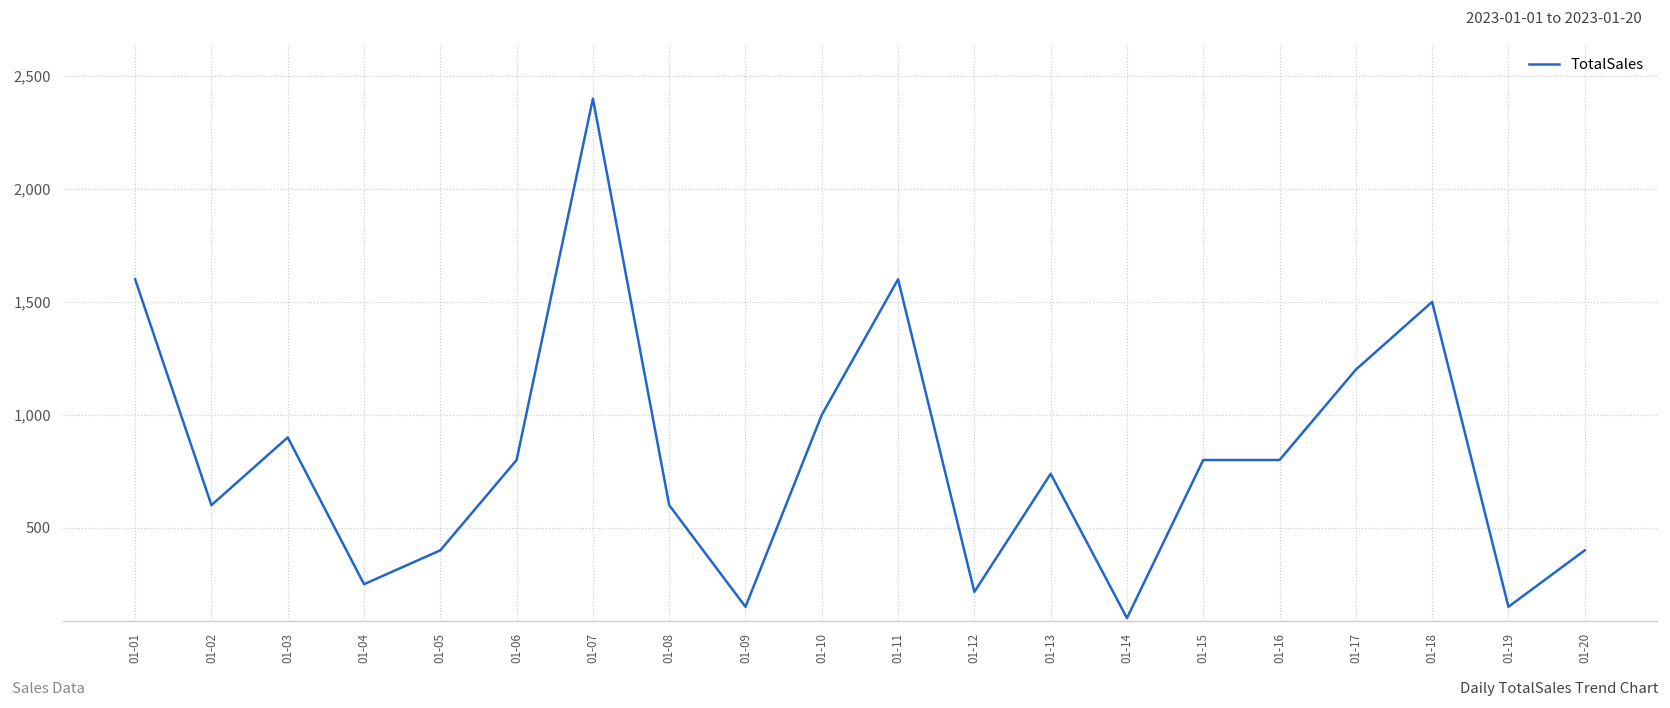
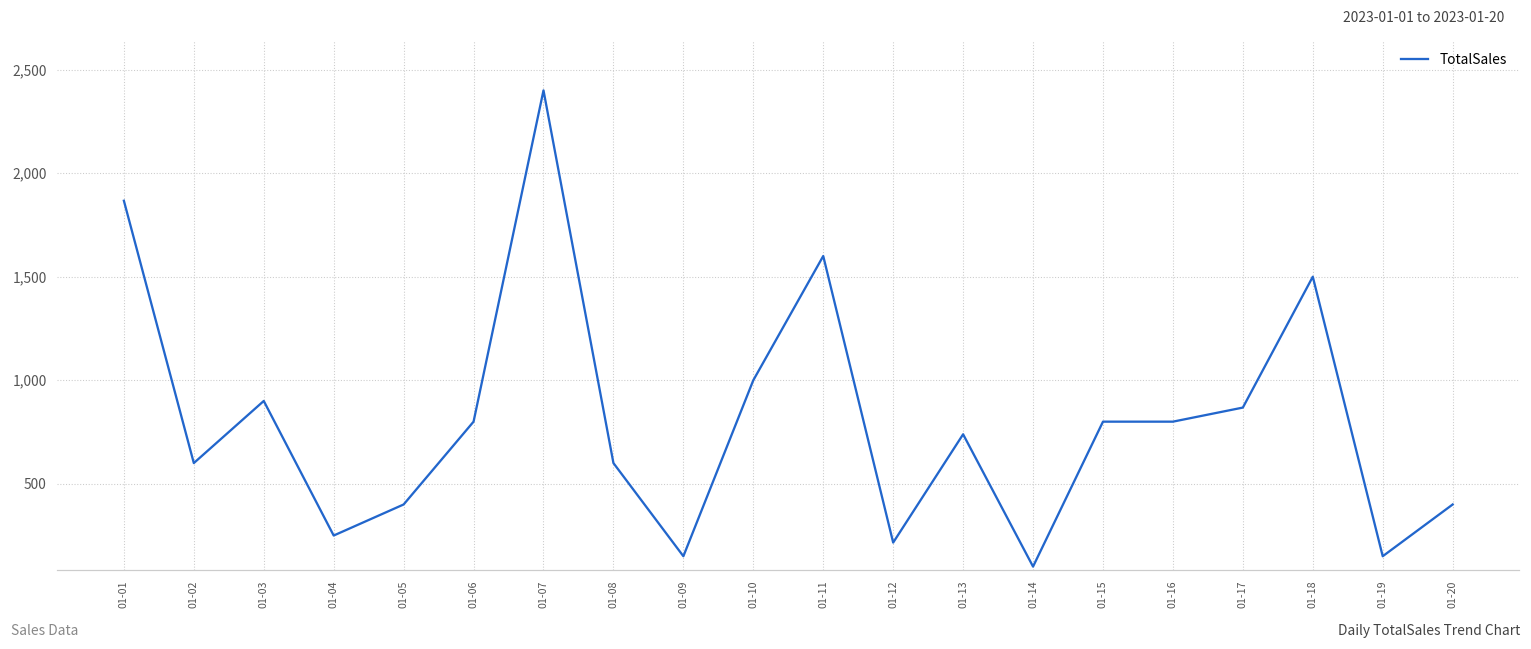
01-01: 1,600 -> 1,870
01-17: 1,200 -> 870
